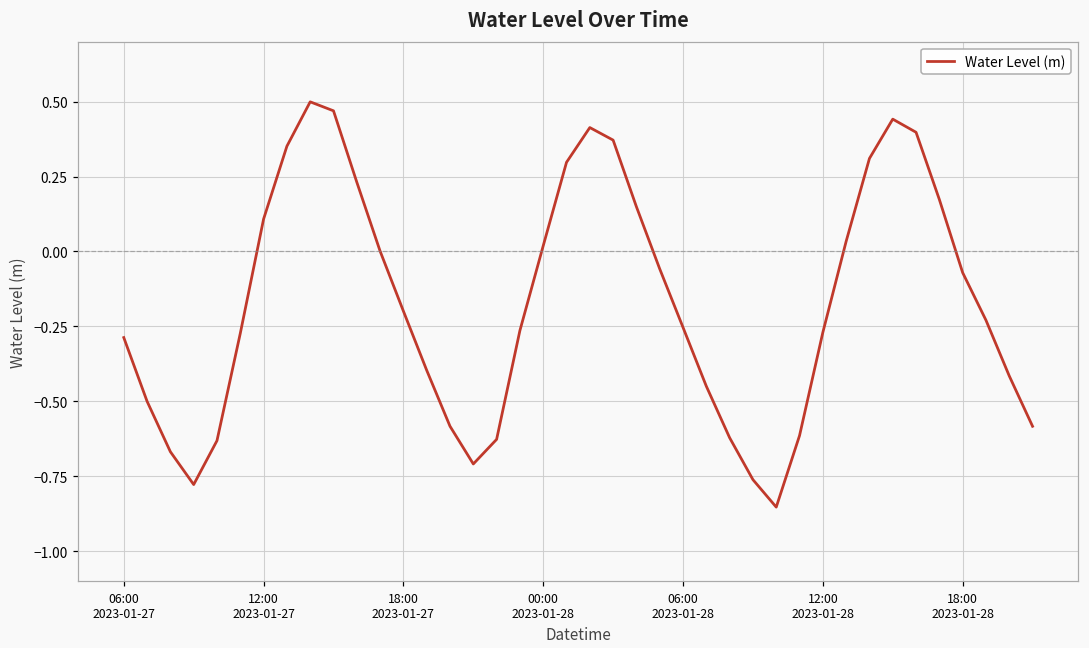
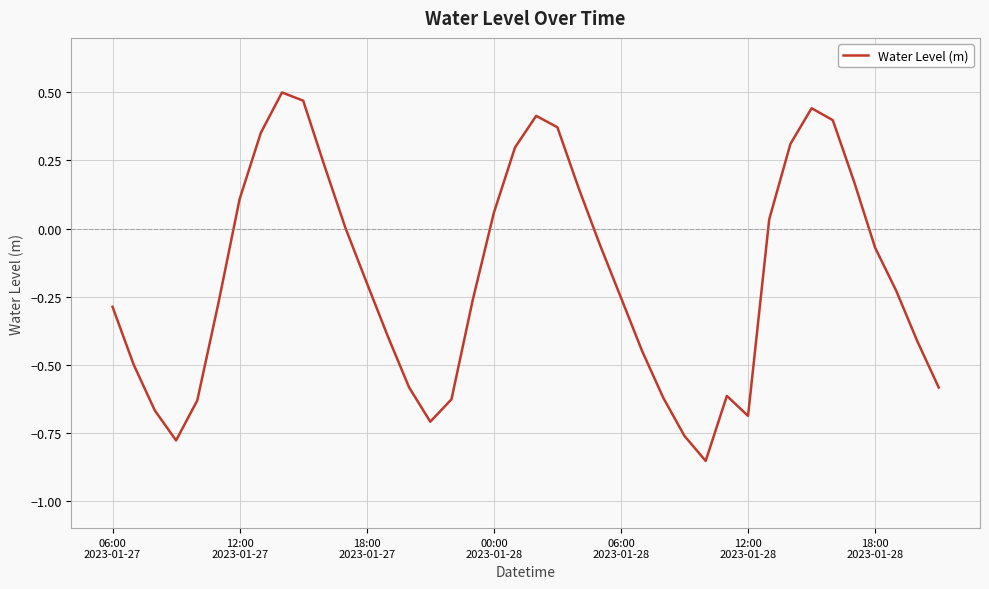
00:00 2023-01-28: 0.02 -> 0.06
12:00 2023-01-28: -0.27 -> -0.69
